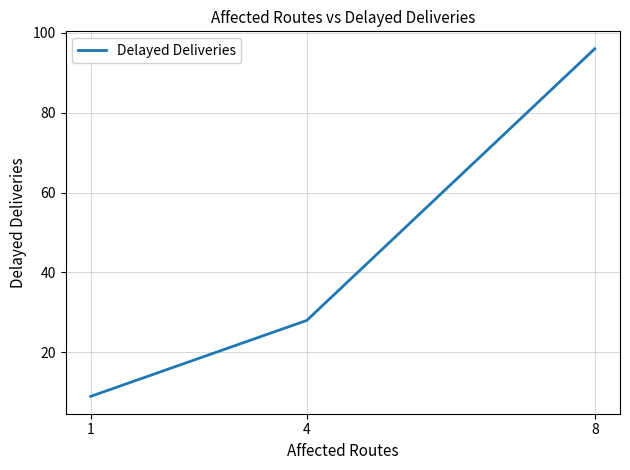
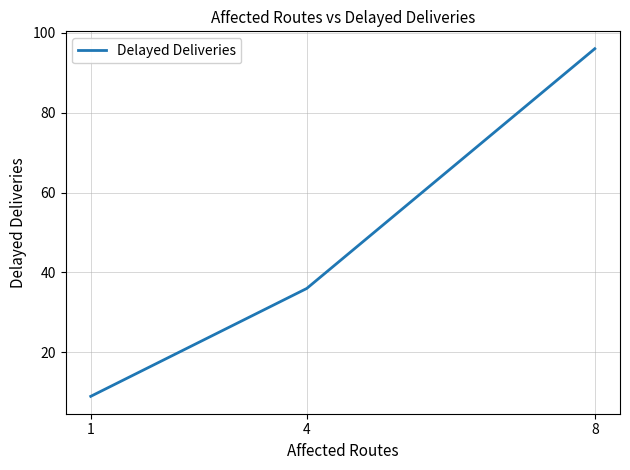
4: 28 -> 36
